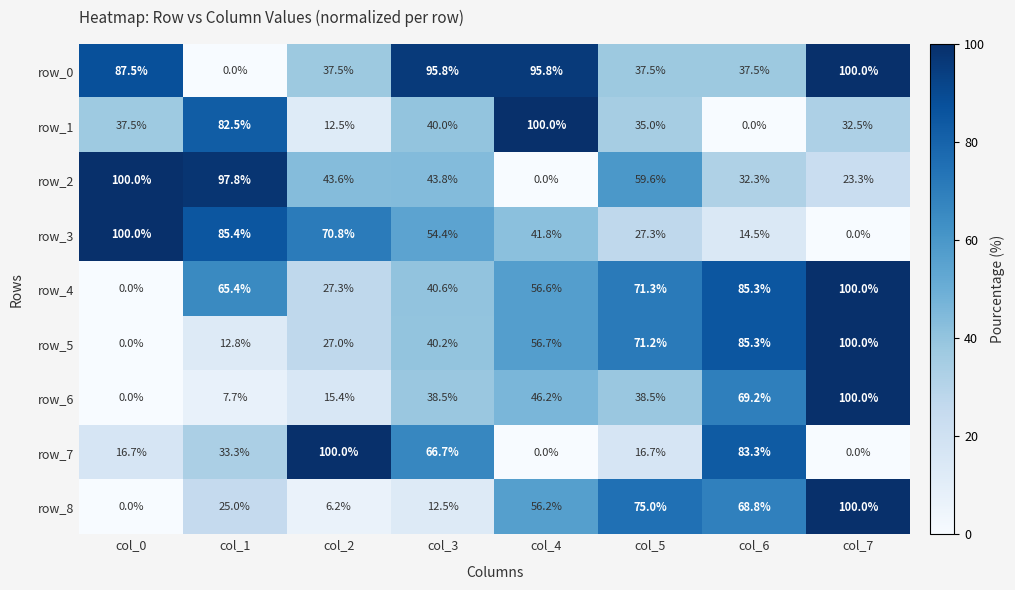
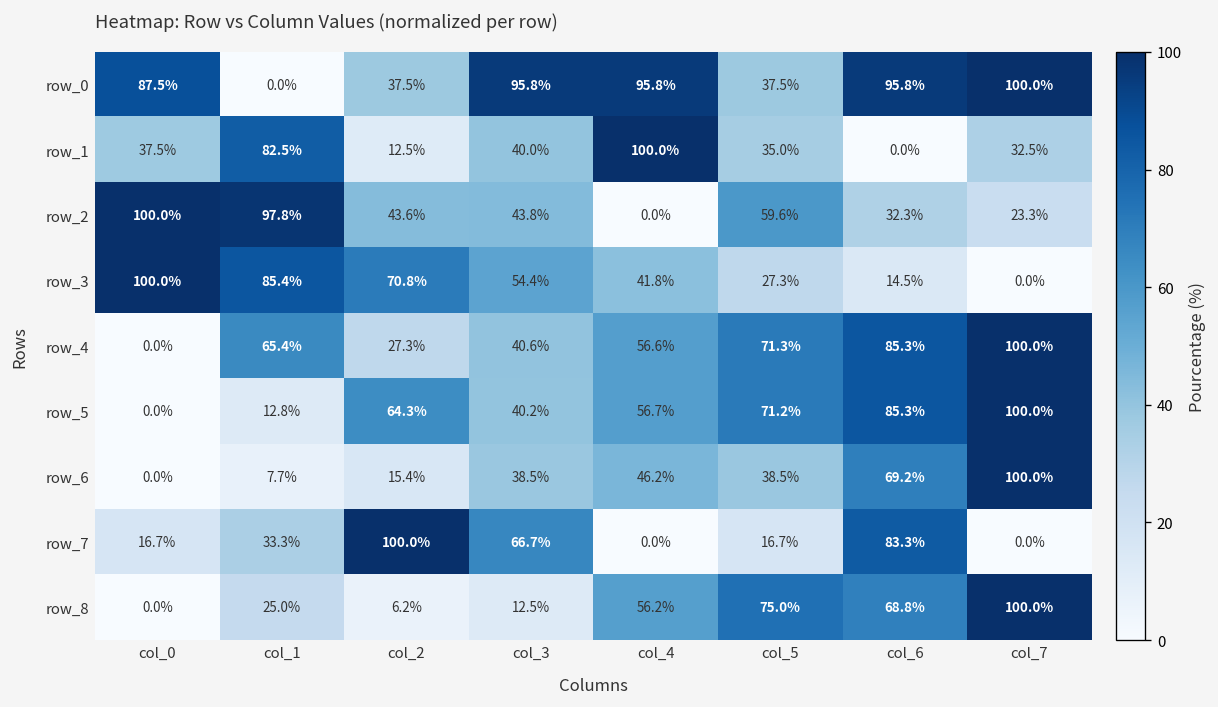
row_0, col_6: 37.5% -> 95.8%
row_5, col_2: 27.0% -> 64.3%
